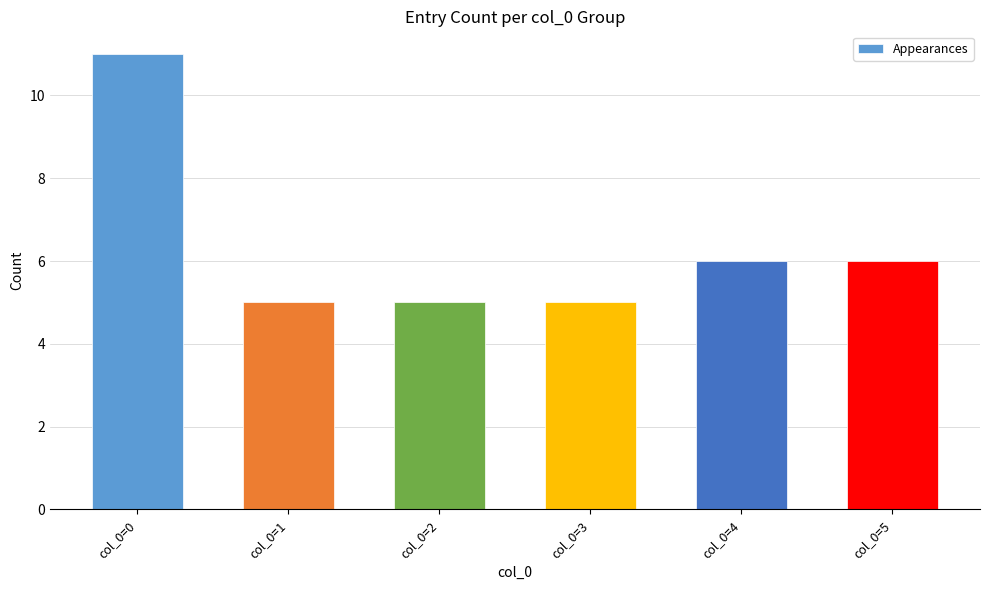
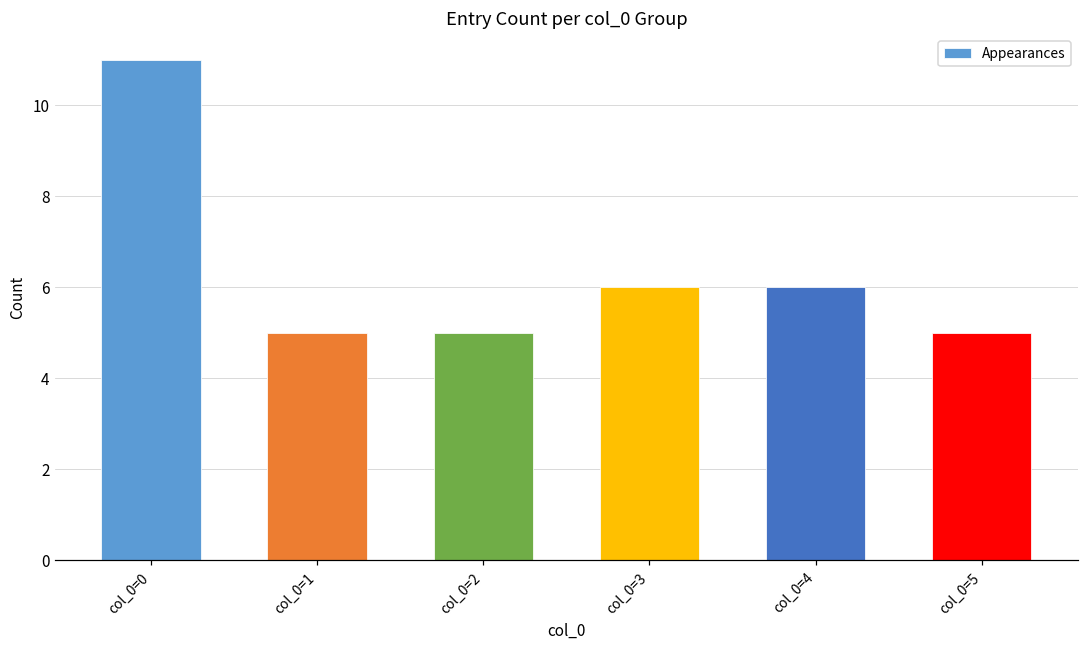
col_0=3: 5 -> 6
col_0=5: 6 -> 5
